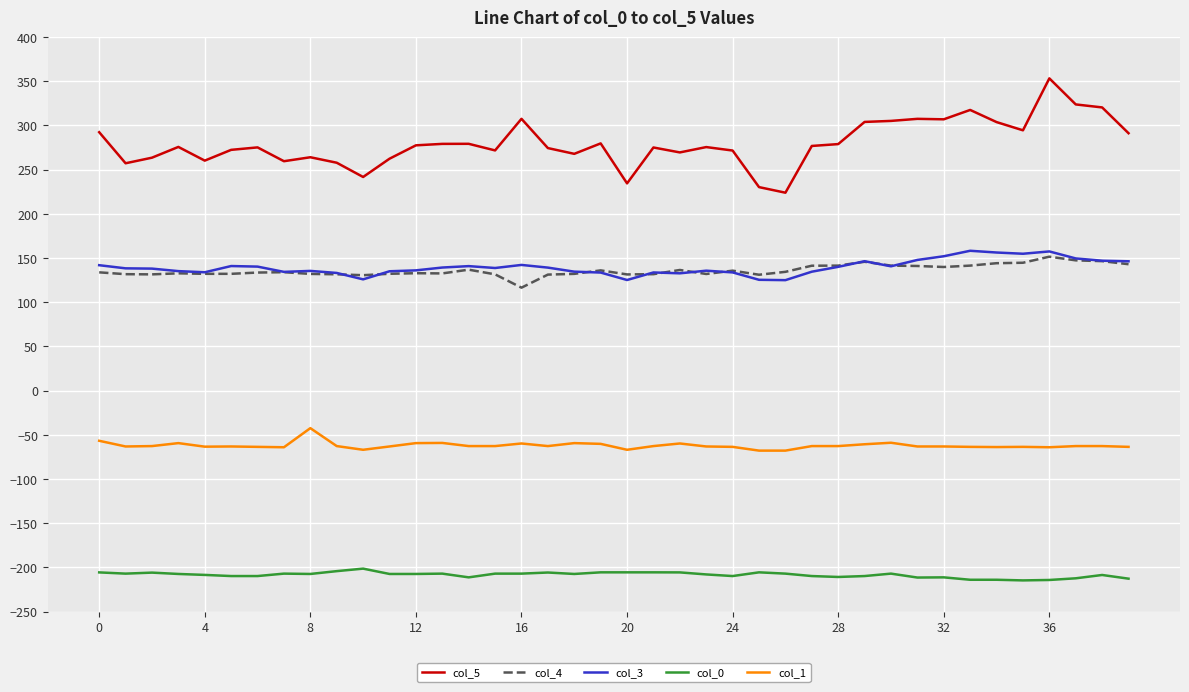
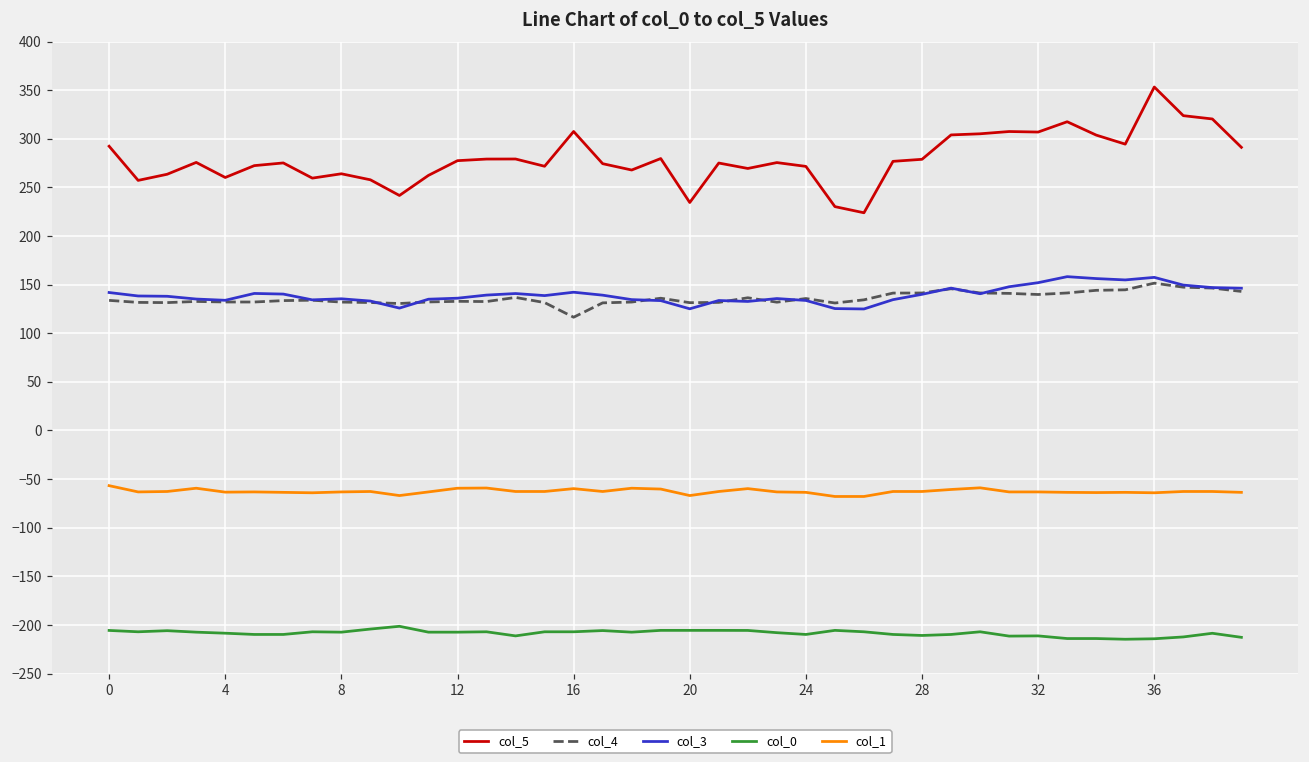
col_1, 8: -40 -> -60
